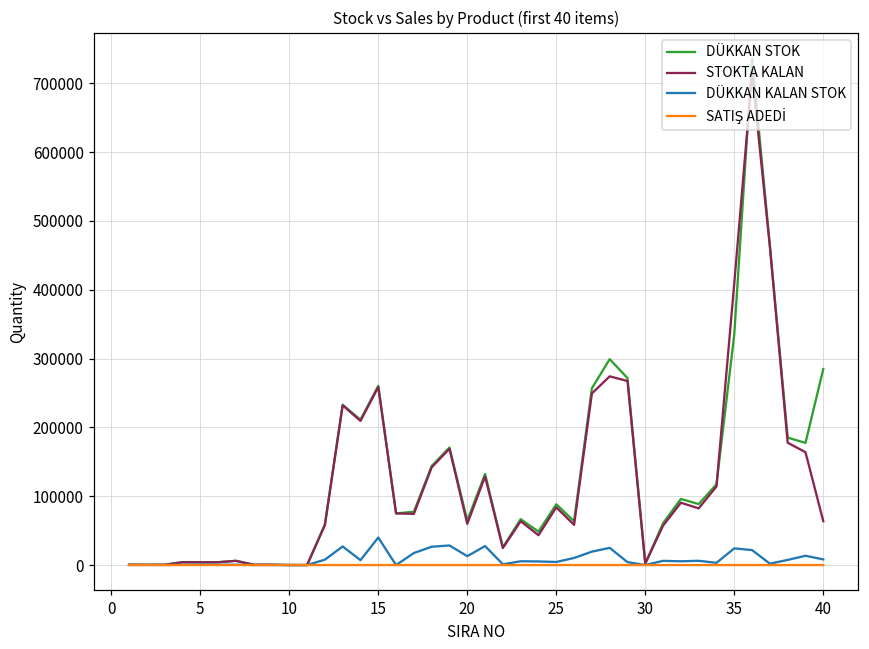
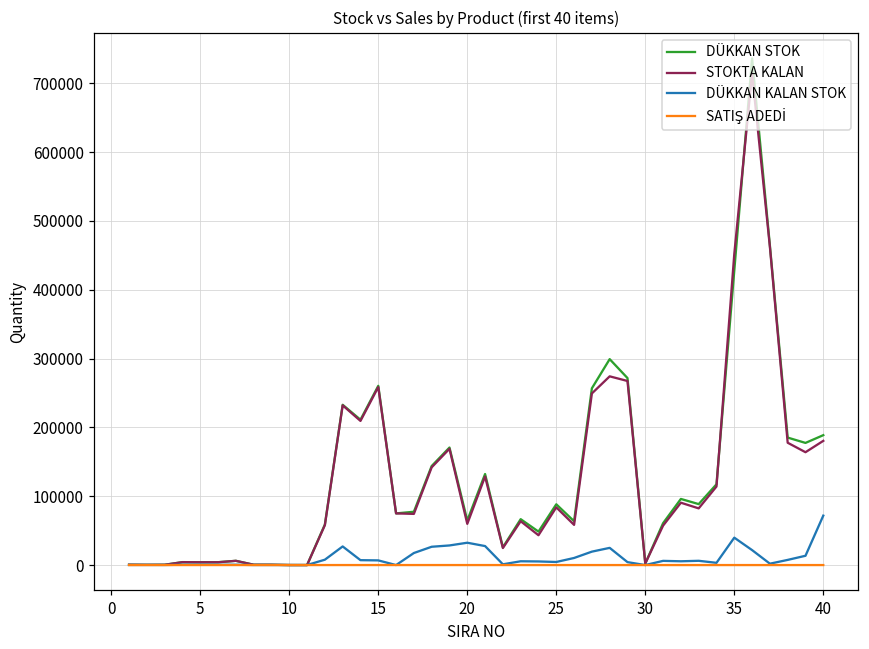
DÜKKAN KALAN STOK, 15: 40000 -> 10000
DÜKKAN KALAN STOK, 20: 10000 -> 30000
DÜKKAN STOK, 35: 340000 -> 430000
STOKTA KALAN, 35: 410000 -> 450000
DÜKKAN KALAN STOK, 35: 20000 -> 40000
DÜKKAN STOK, 40: 280000 -> 190000
STOKTA KALAN, 40: 60000 -> 180000
DÜKKAN KALAN STOK, 40: 10000 -> 70000
